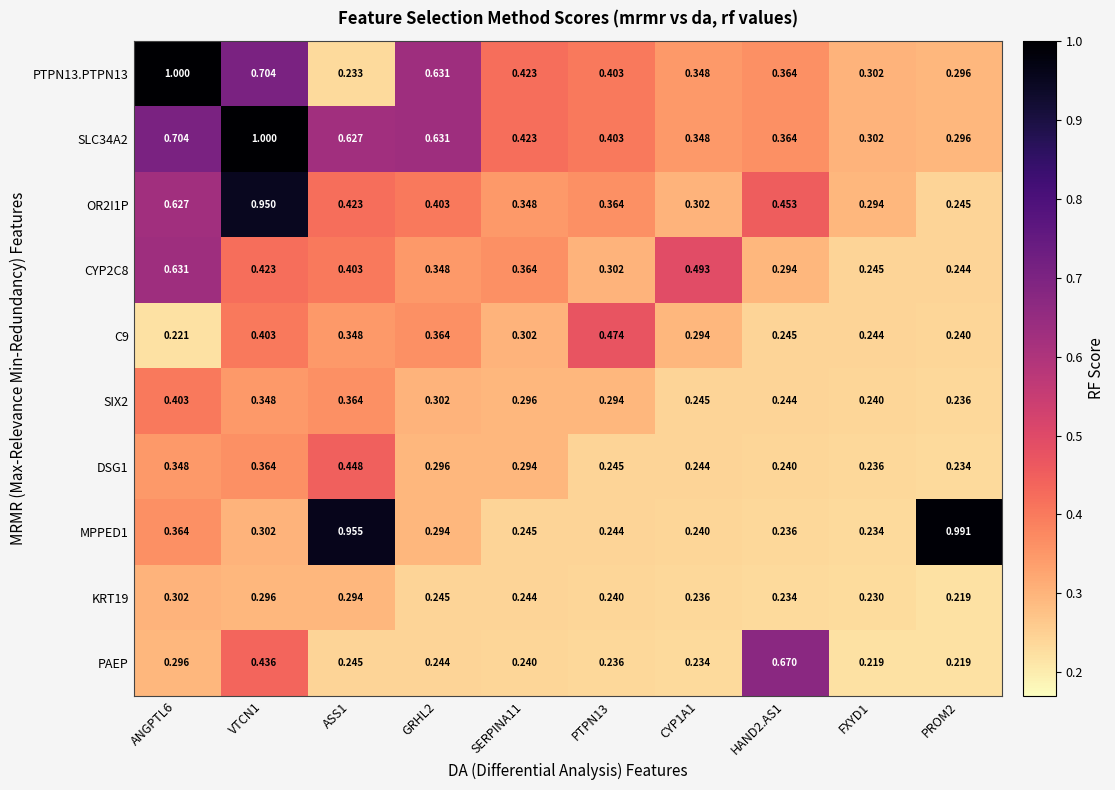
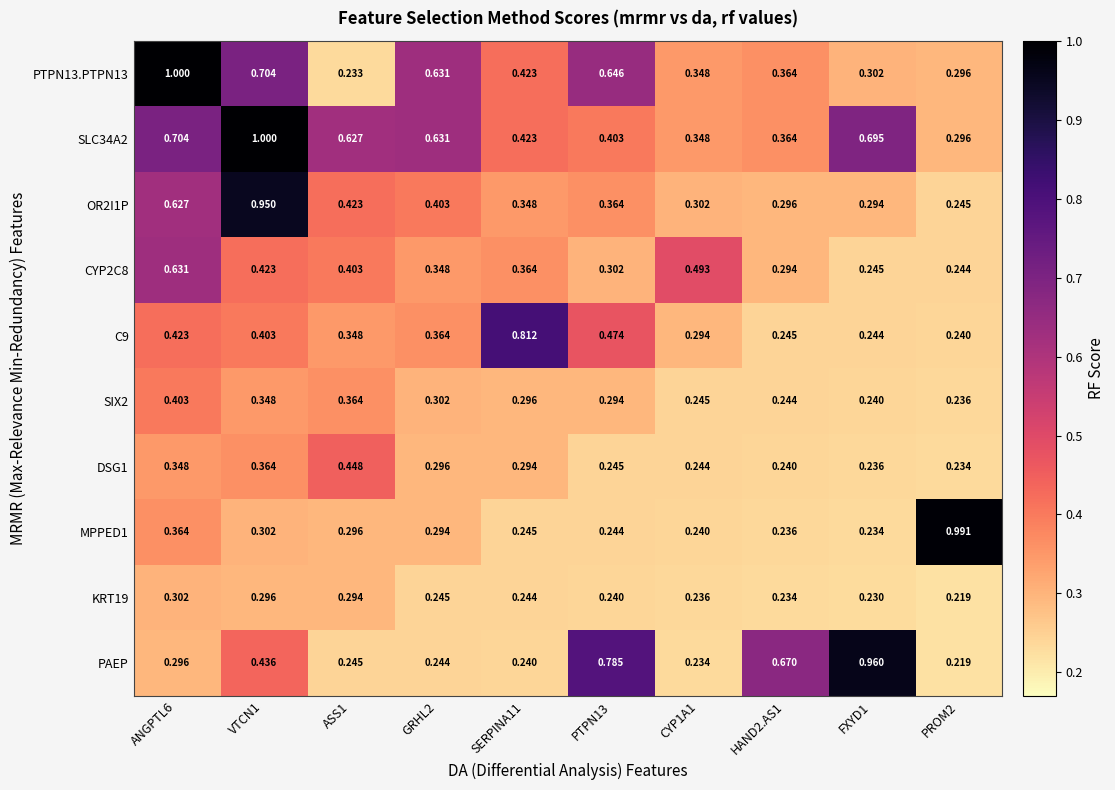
PTPN13.PTPN13, PTPN13: 0.403 -> 0.646
SLC34A2, FXYD1: 0.302 -> 0.695
OR2I1P, HAND2.AS1: 0.453 -> 0.296
C9, ANGPTL6: 0.221 -> 0.423
C9, SERPINA11: 0.302 -> 0.812
MPPED1, ASS1: 0.955 -> 0.296
PAEP, PTPN13: 0.236 -> 0.785
PAEP, FXYD1: 0.219 -> 0.960
